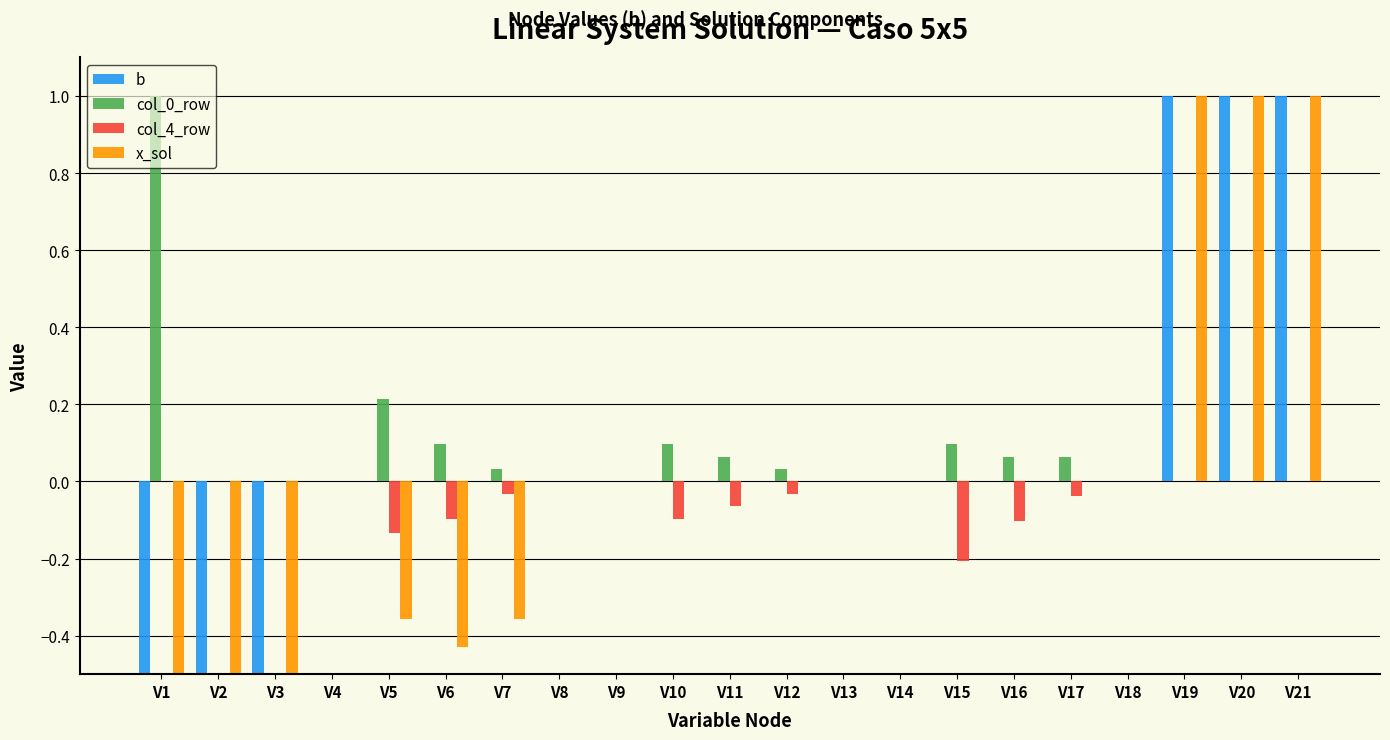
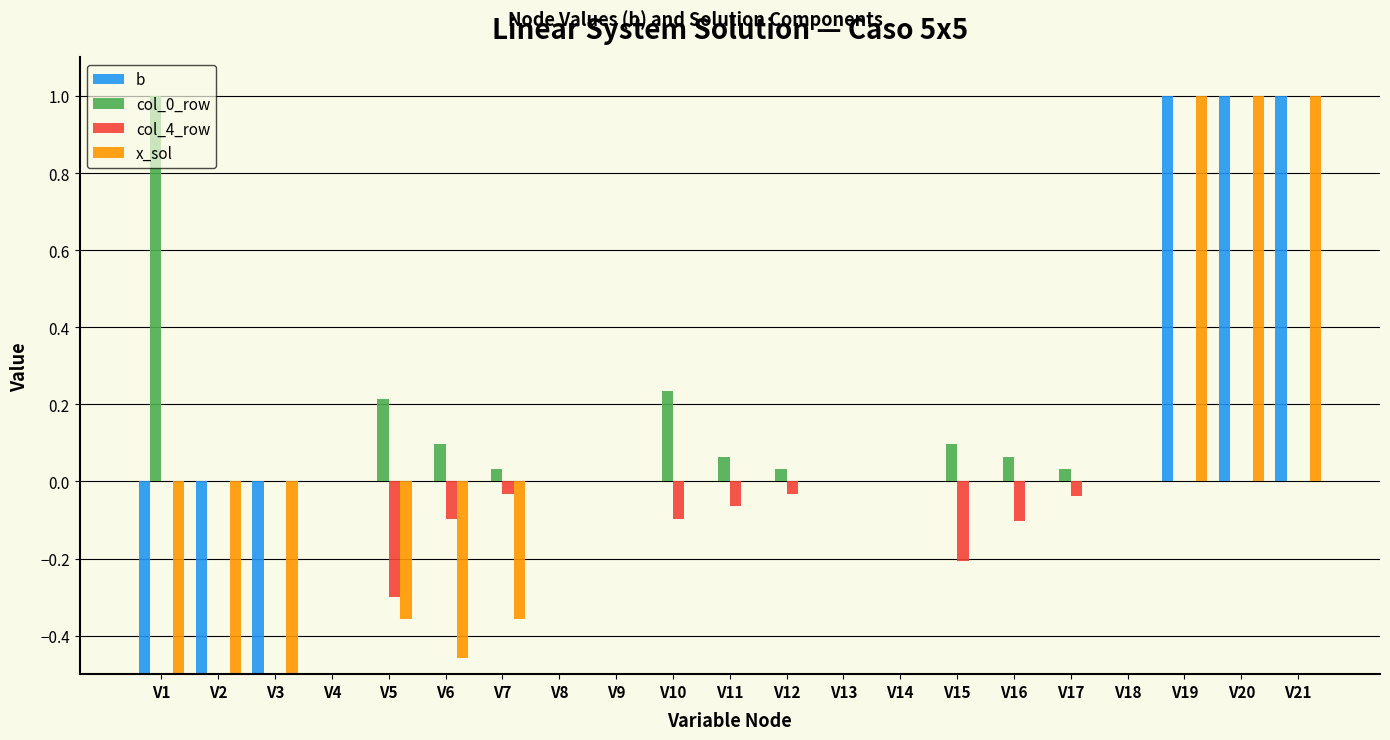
col_4_row, V5: -0.13 -> -0.30
x_sol, V6: -0.43 -> -0.46
col_0_row, V10: 0.10 -> 0.24
col_0_row, V17: 0.06 -> 0.03
